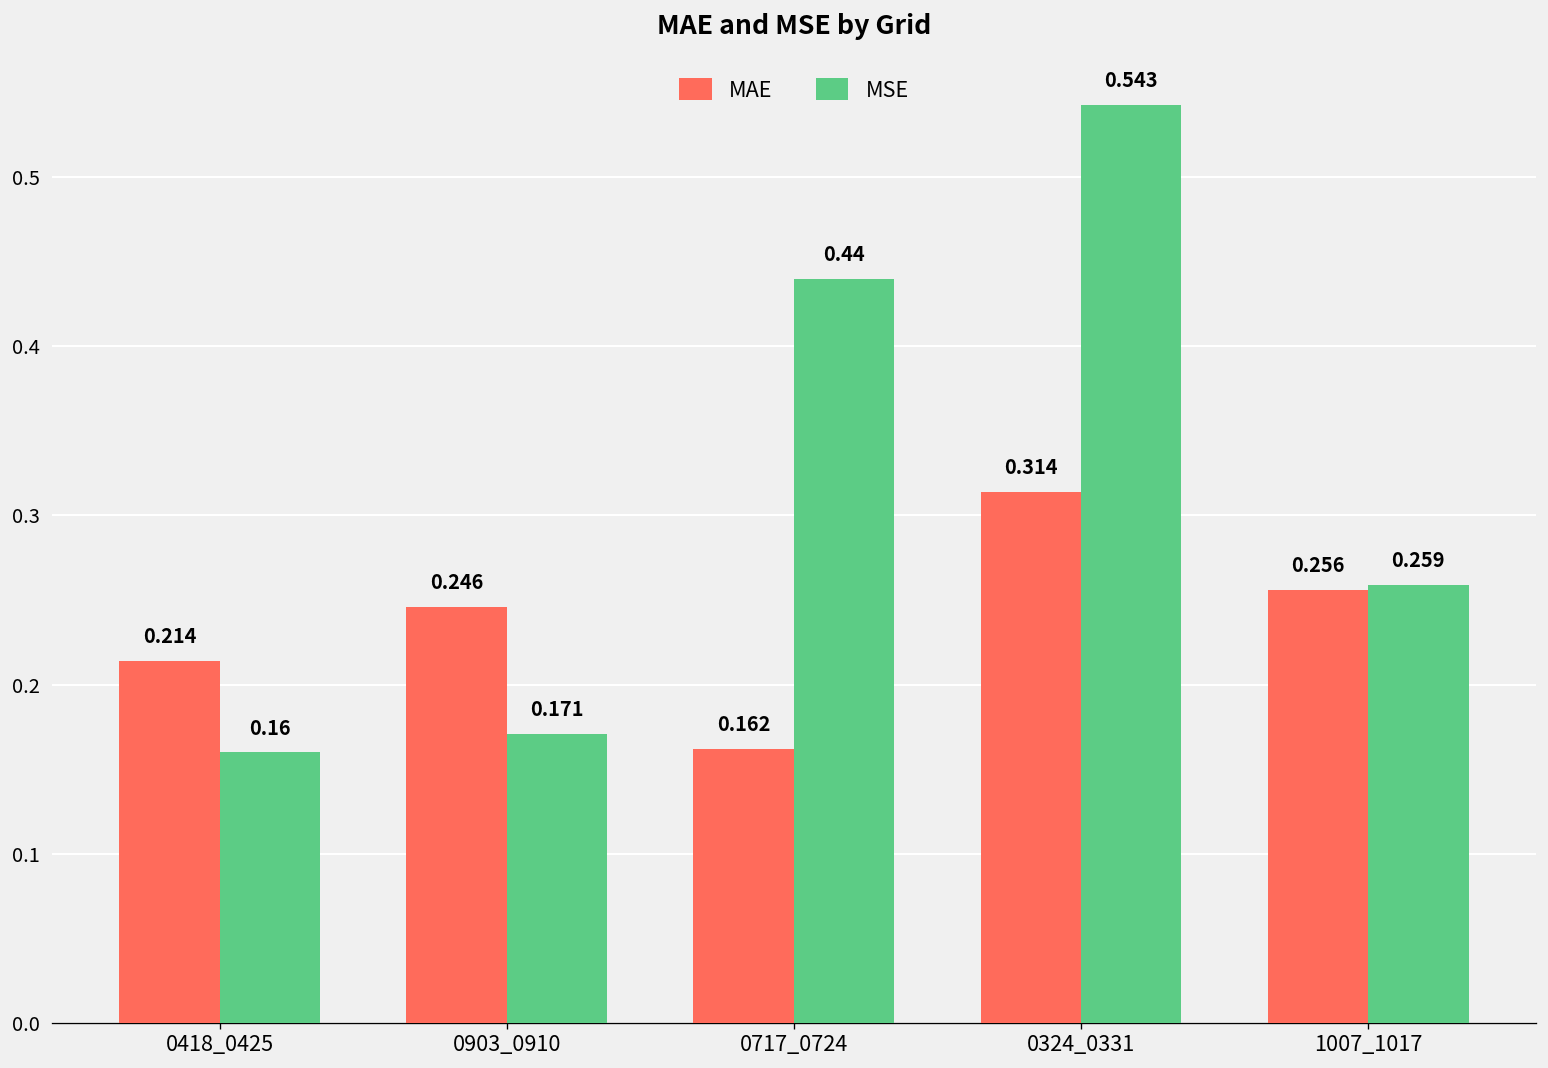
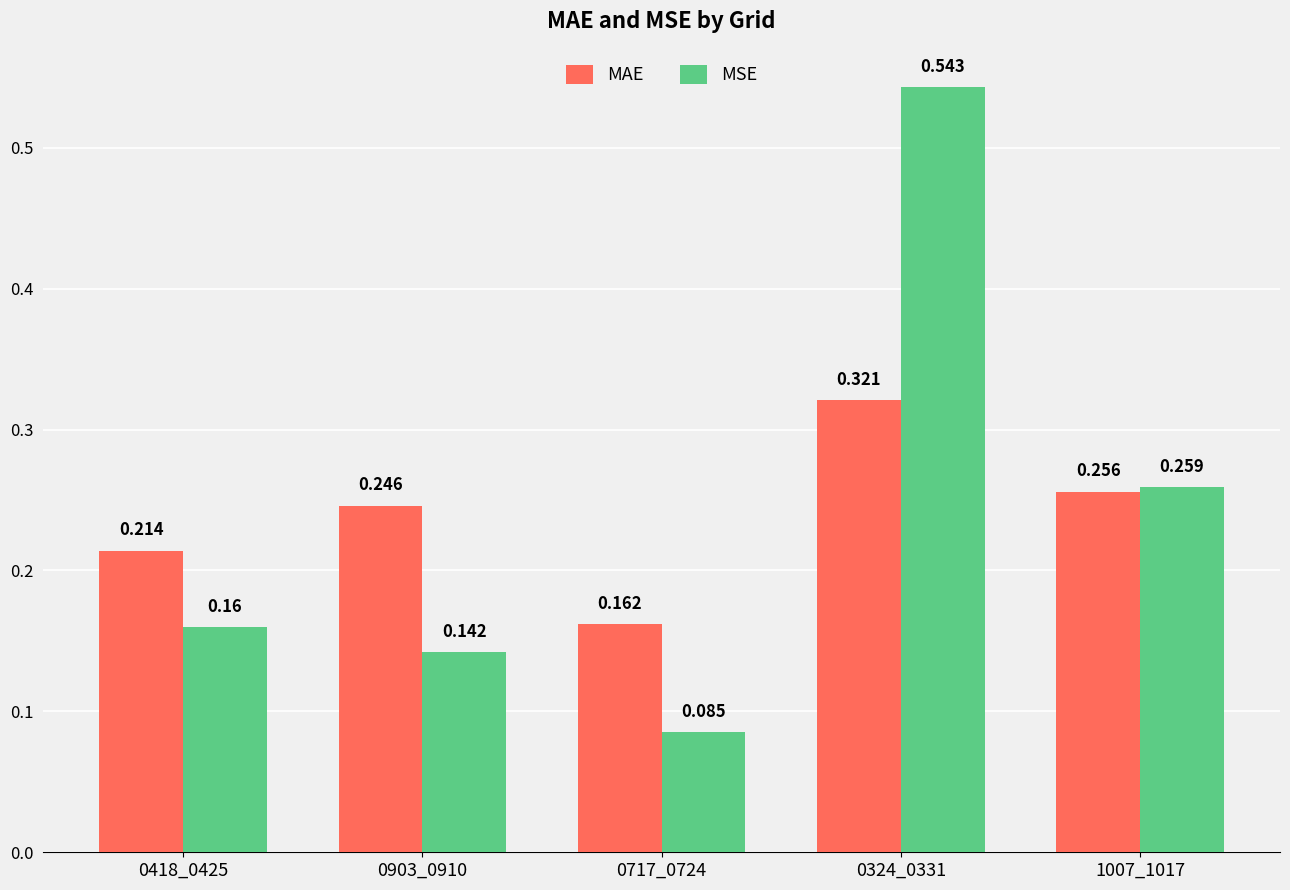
MSE, 0903_0910: 0.171 -> 0.142
MSE, 0717_0724: 0.44 -> 0.085
MAE, 0324_0331: 0.314 -> 0.321
